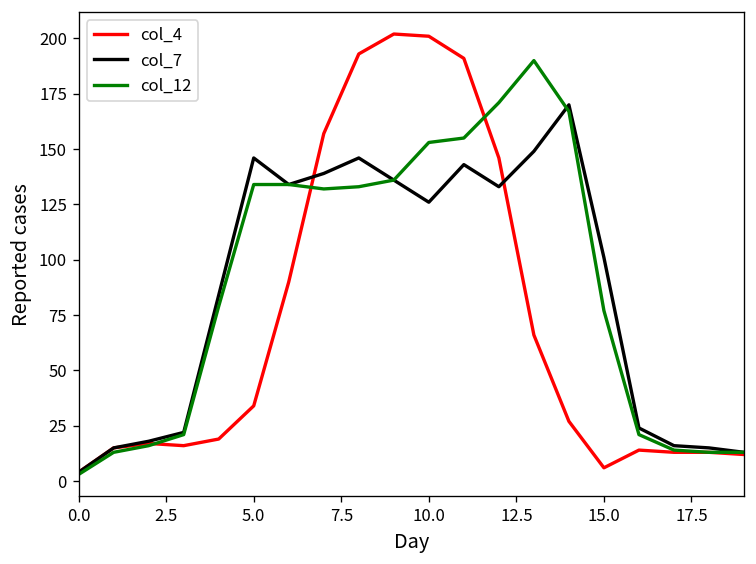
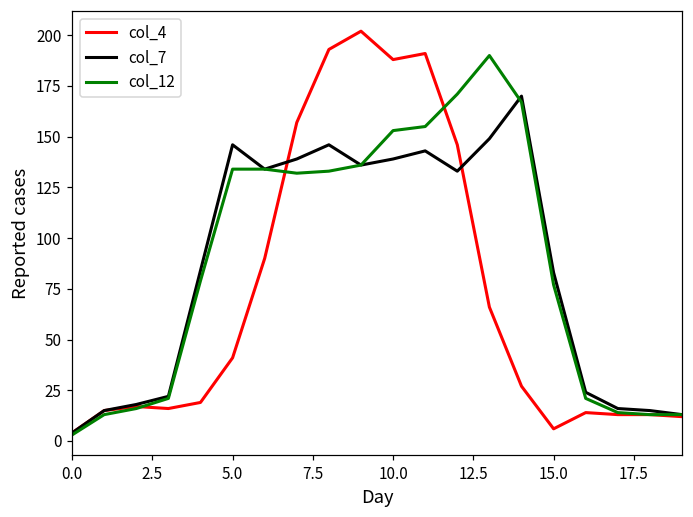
col_4, 5.0: 34 -> 41
col_4, 10.0: 201 -> 188
col_7, 10.0: 126 -> 139
col_7, 15.0: 101 -> 83
